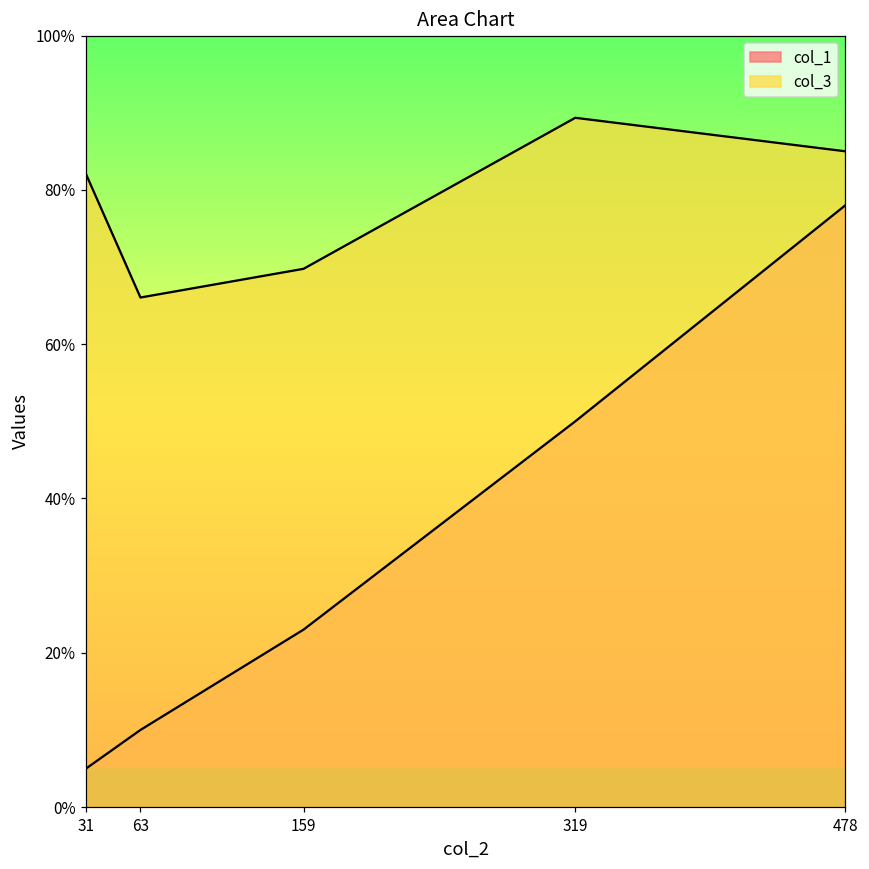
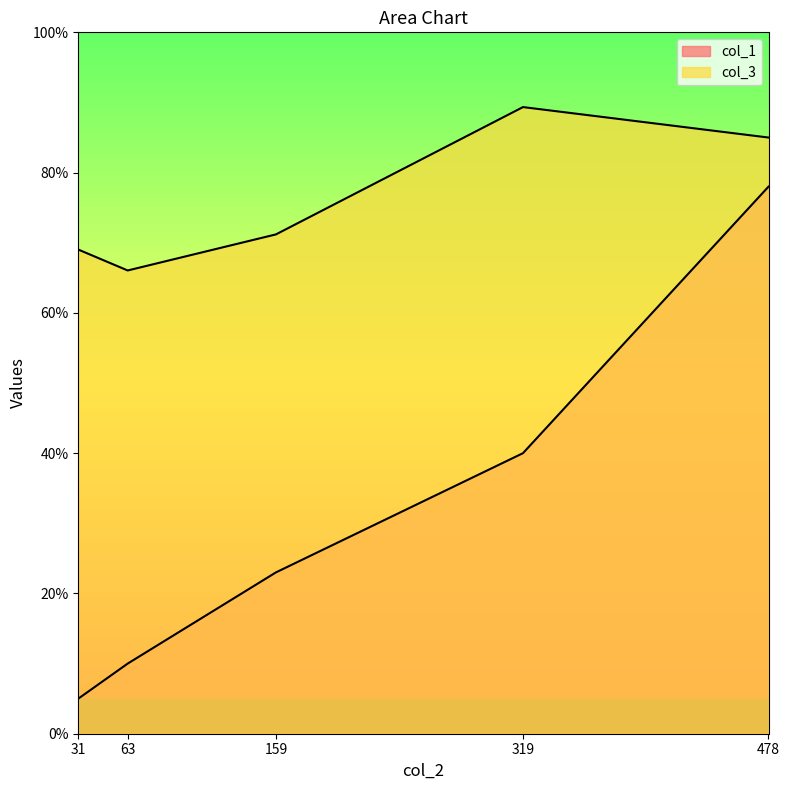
col_3, 31: 82% -> 69%
col_3, 159: 70% -> 71%
col_1, 319: 50% -> 40%
